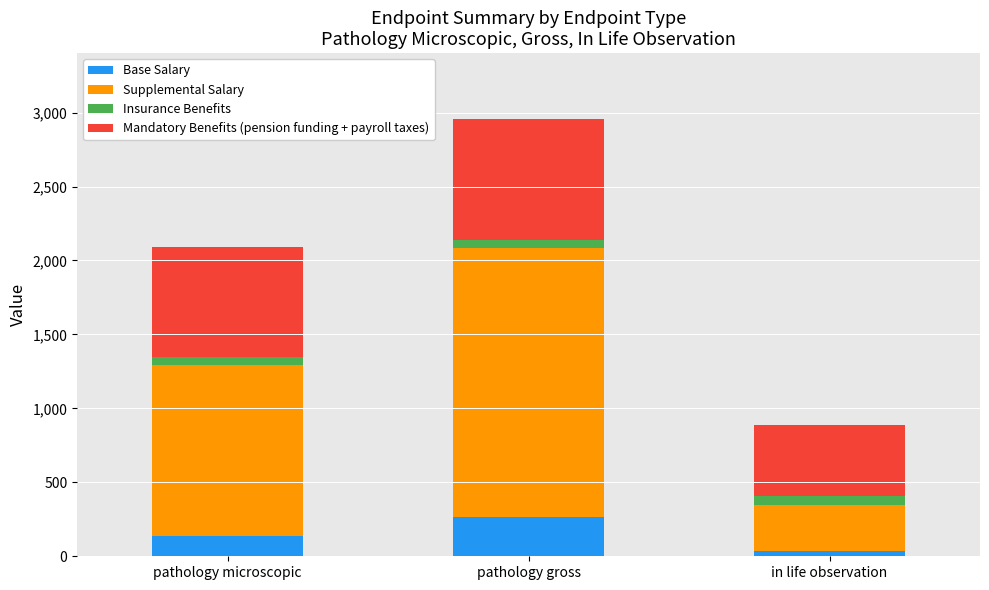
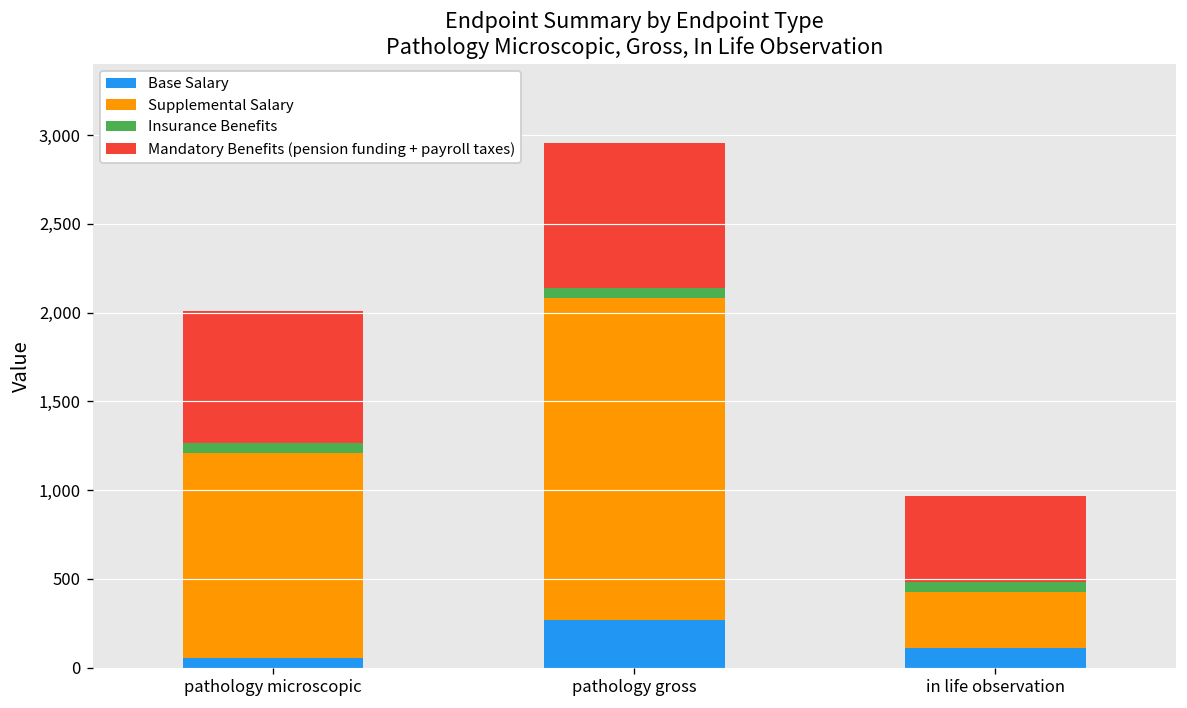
Base Salary, pathology microscopic: 140 -> 60
Base Salary, in life observation: 30 -> 110
